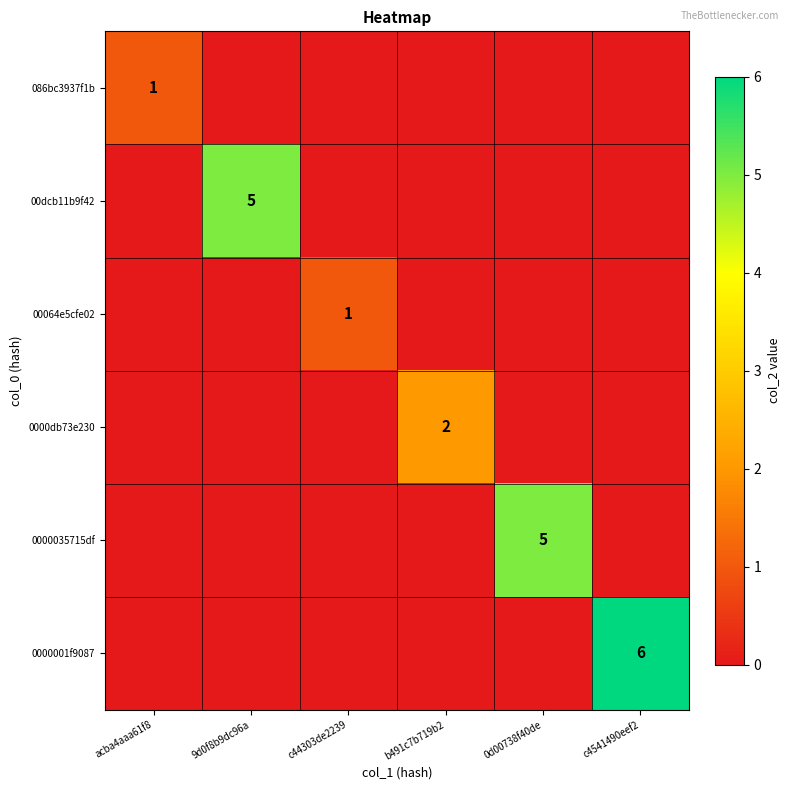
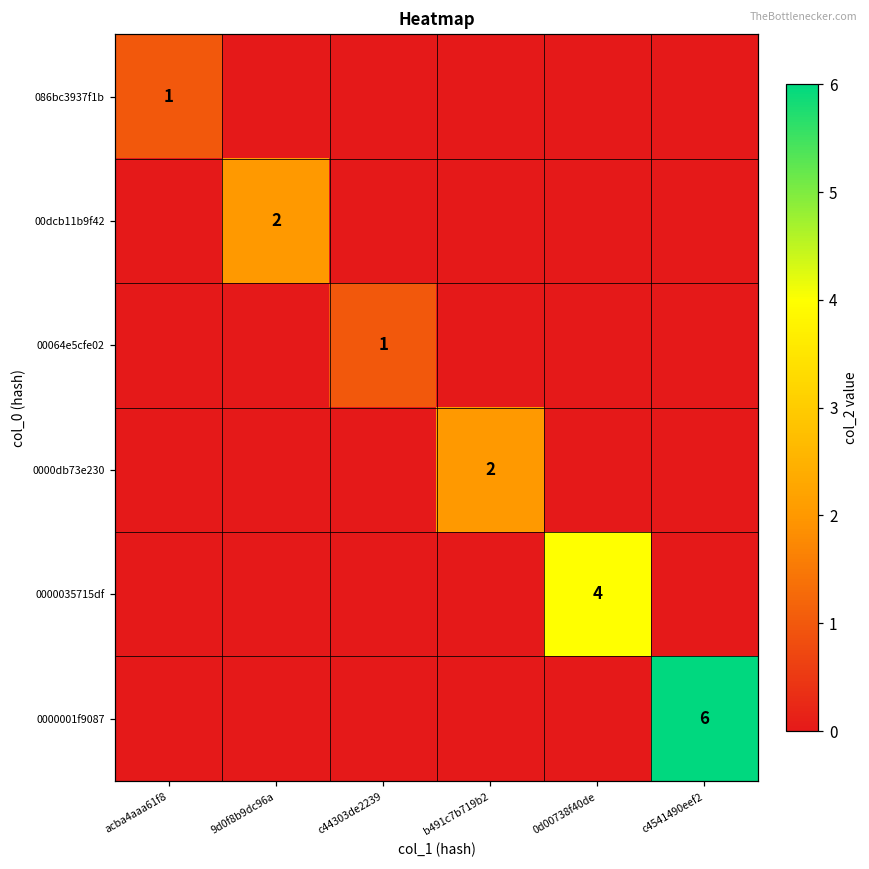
00dcb11b9f42, 9d0f8b9dc96a: 5 -> 2
0000035715df, 0d00738f40de: 5 -> 4
